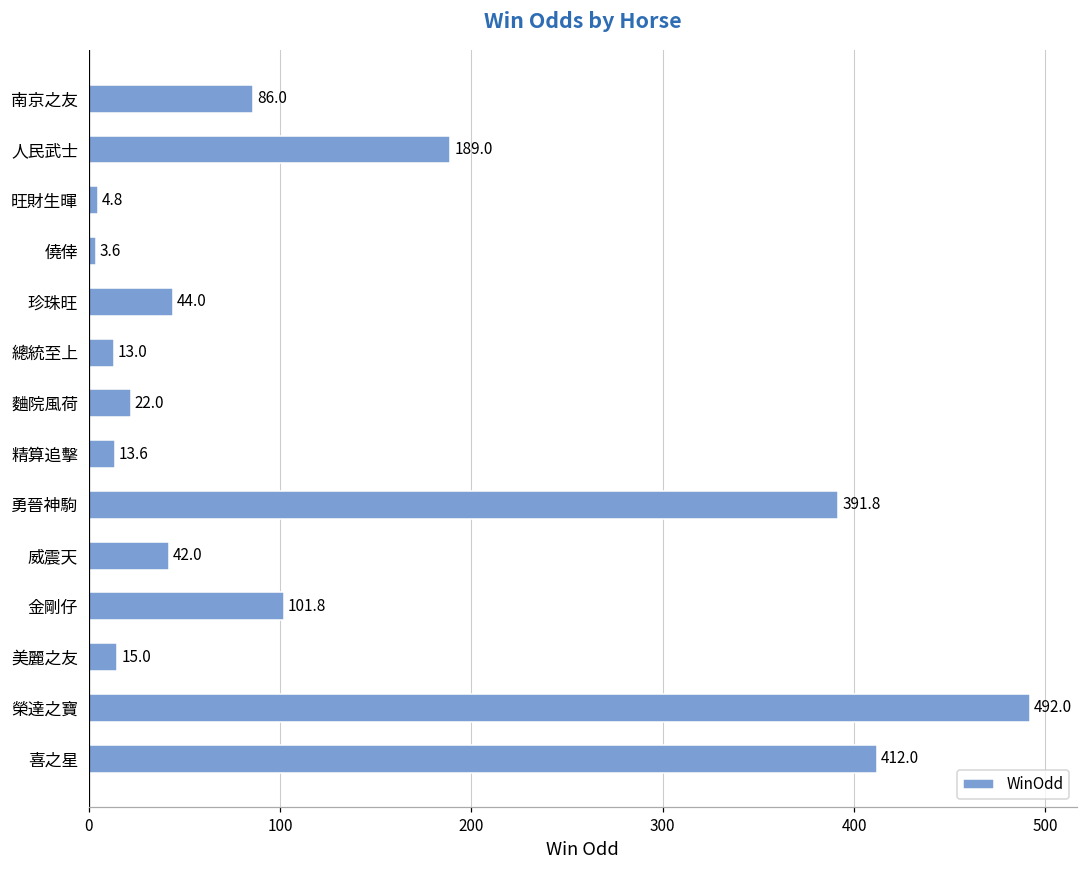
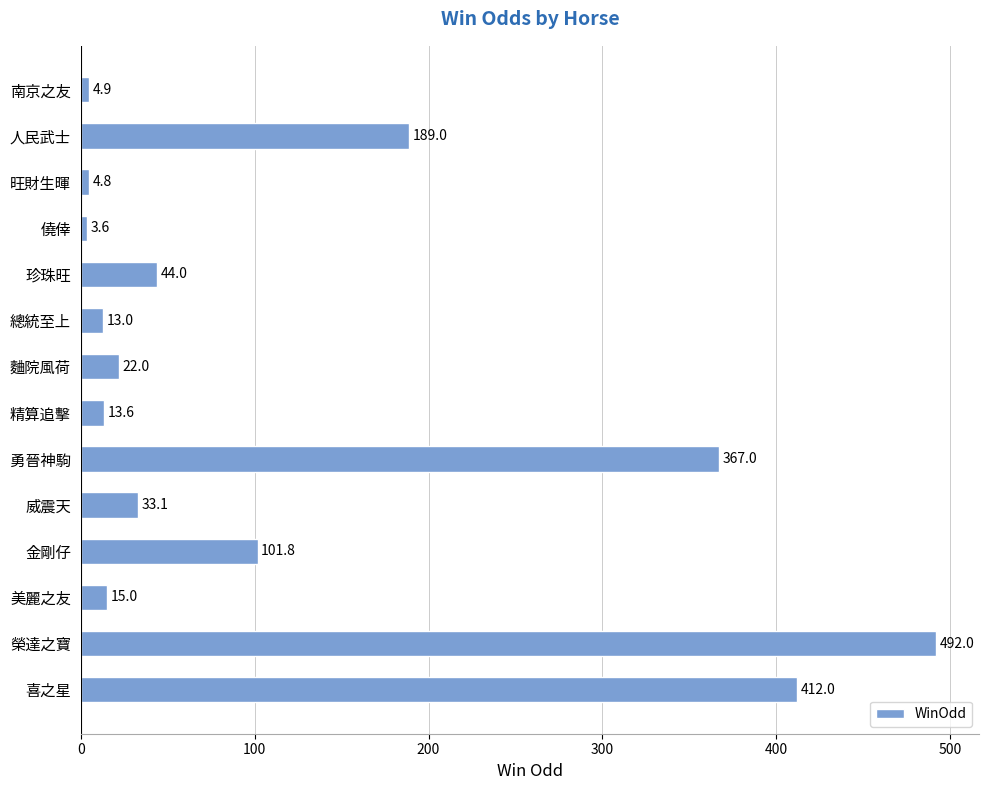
南京之友: 86.0 -> 4.9
勇晉神駒: 391.8 -> 367.0
威震天: 42.0 -> 33.1
